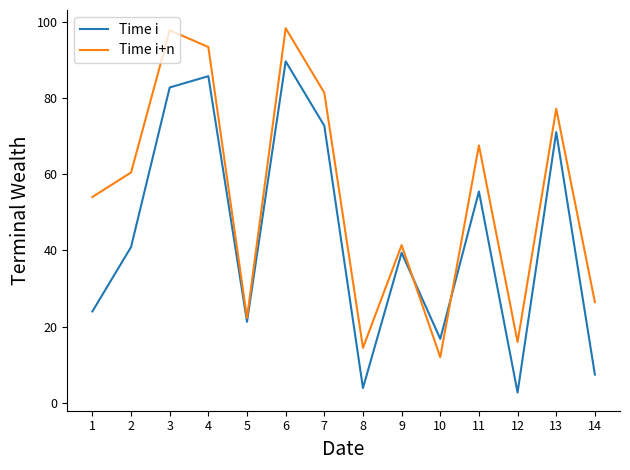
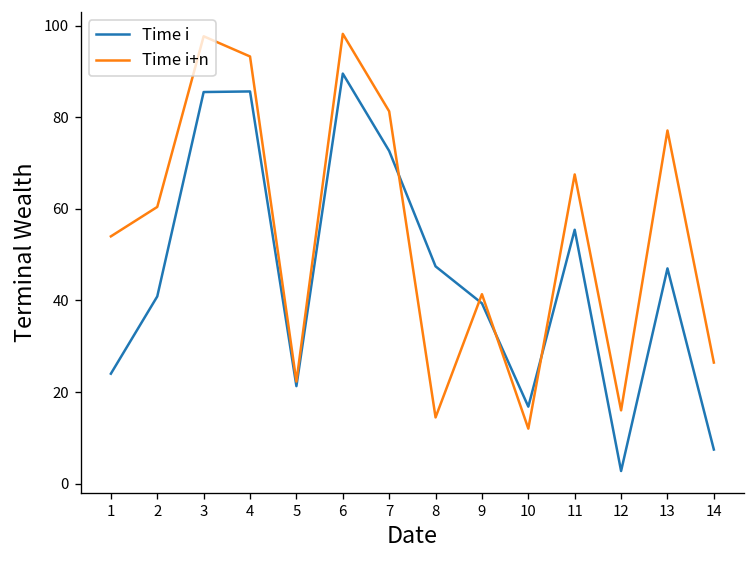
Time i, 3: 83 -> 86
Time i, 8: 4 -> 47
Time i, 13: 71 -> 47
